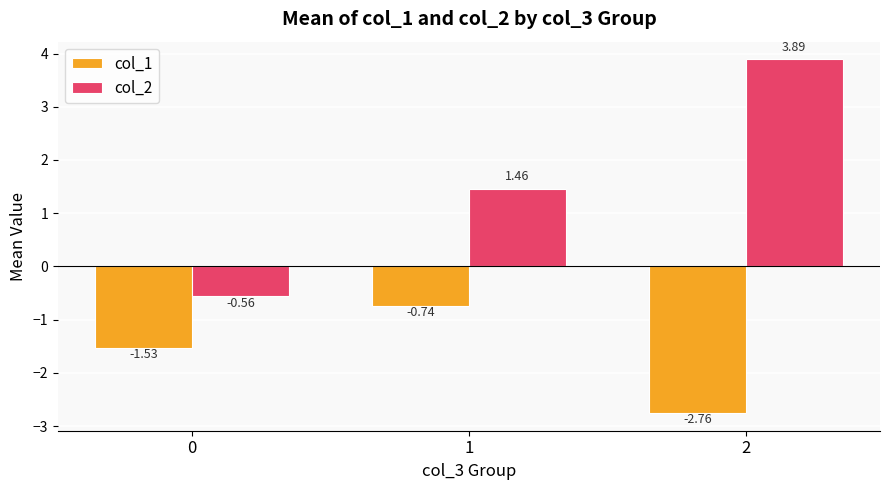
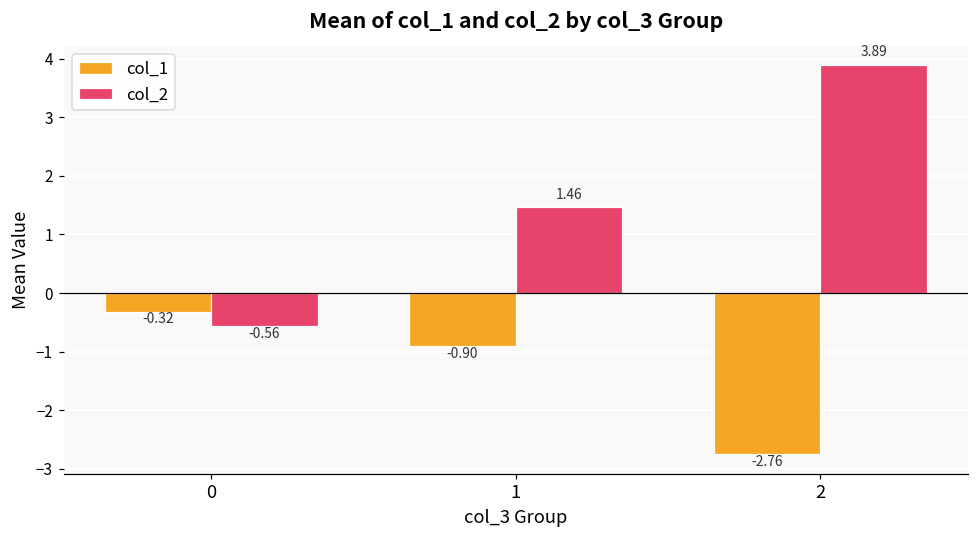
col_1, 0: -1.53 -> -0.32
col_1, 1: -0.74 -> -0.90
